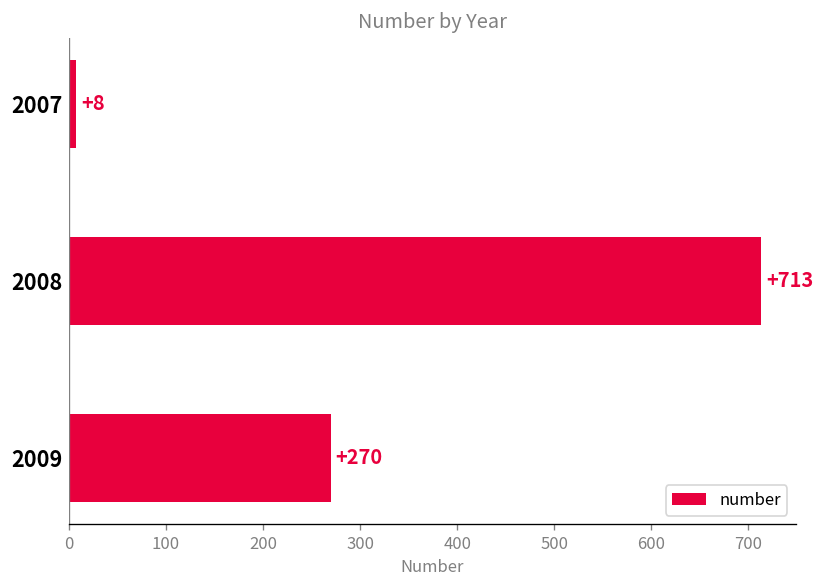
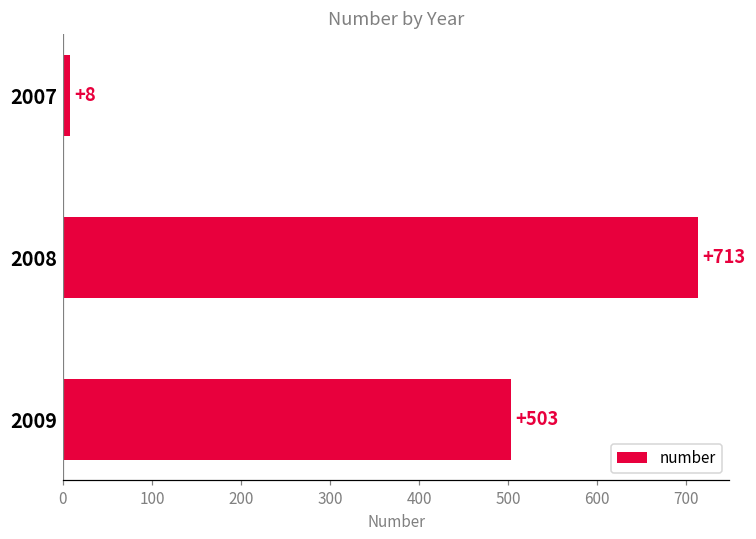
2009: +270 -> +503
